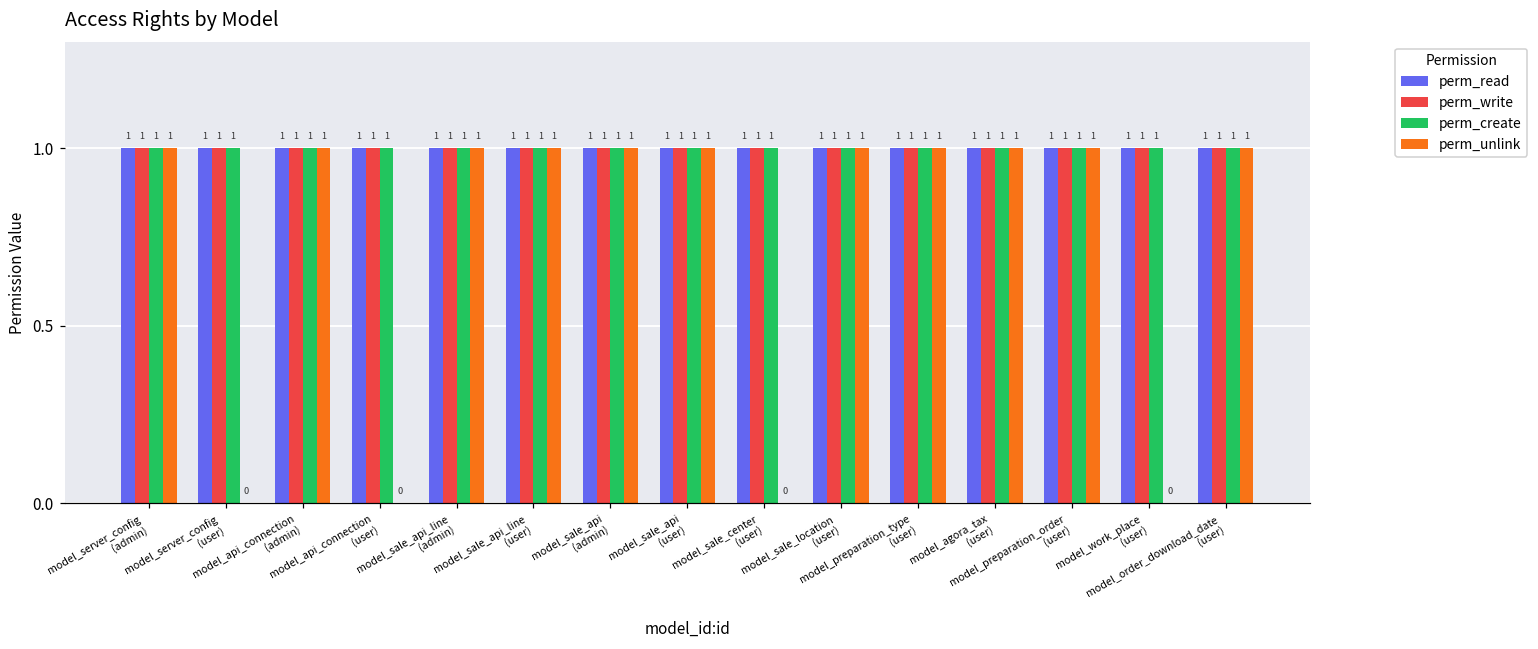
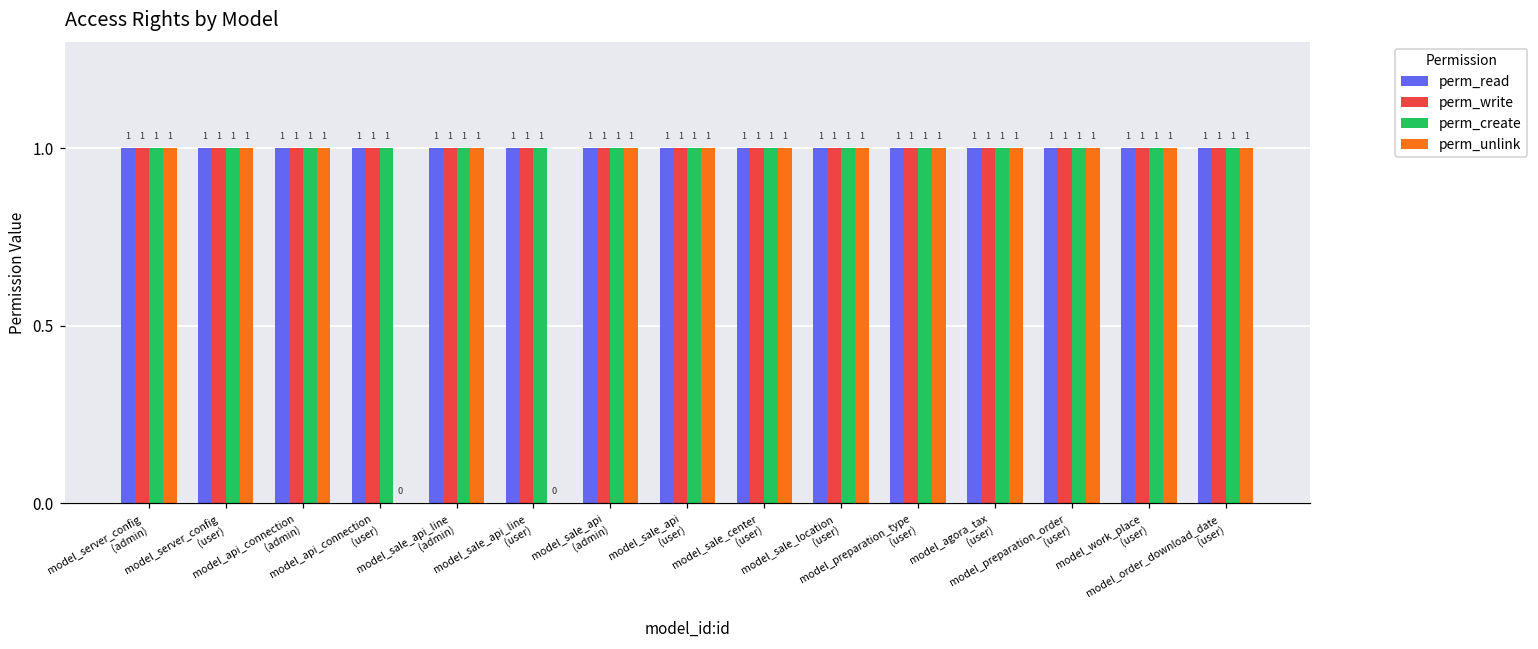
perm_unlink, model_server_config (user): 0 -> 1
perm_unlink, model_sale_api_line (user): 1 -> 0
perm_unlink, model_sale_center (user): 0 -> 1
perm_unlink, model_work_place (user): 0 -> 1
